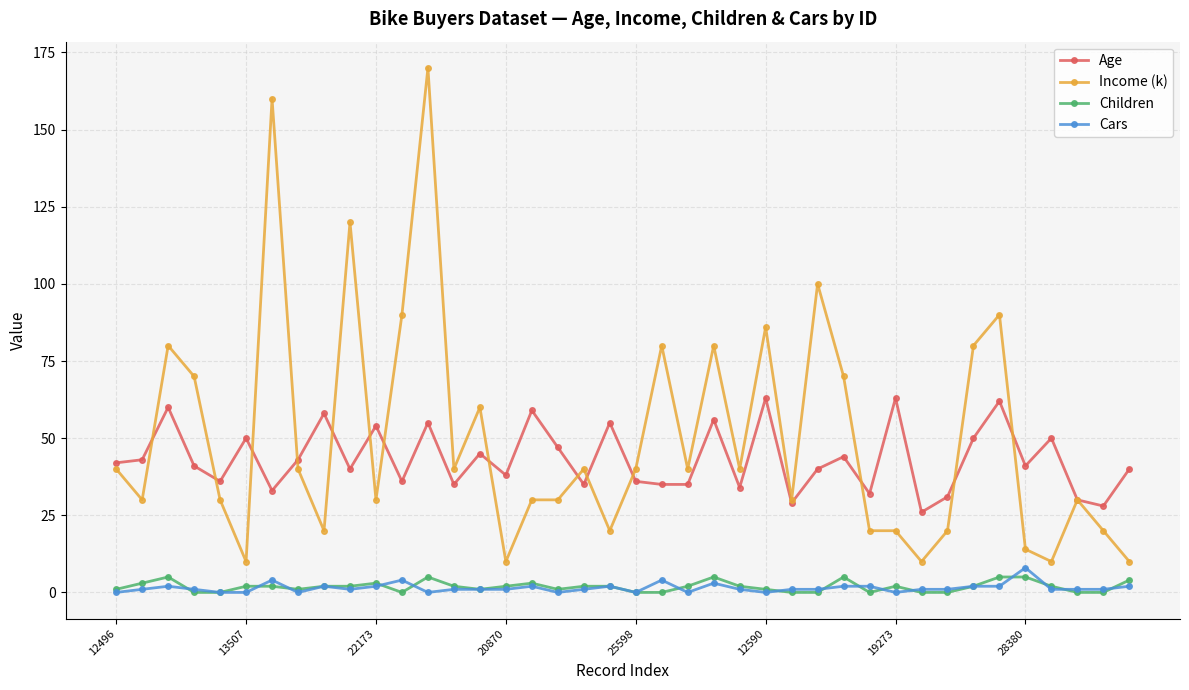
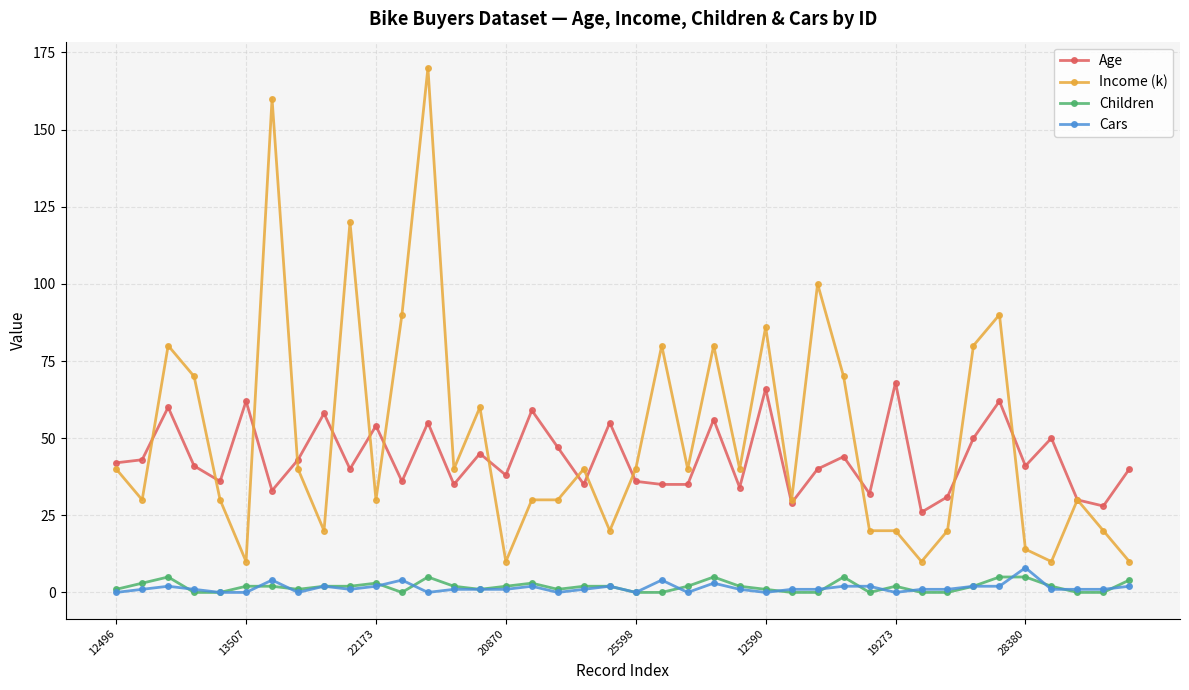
Age, 13507: 50 -> 62
Age, 12590: 63 -> 66
Age, 19273: 63 -> 68
